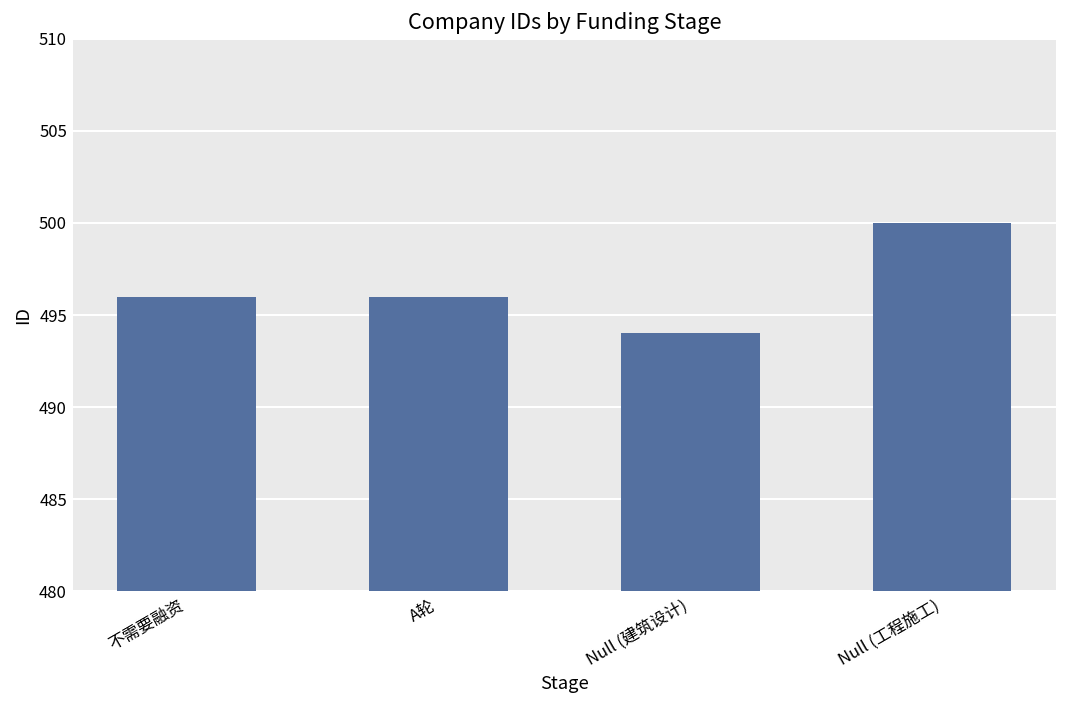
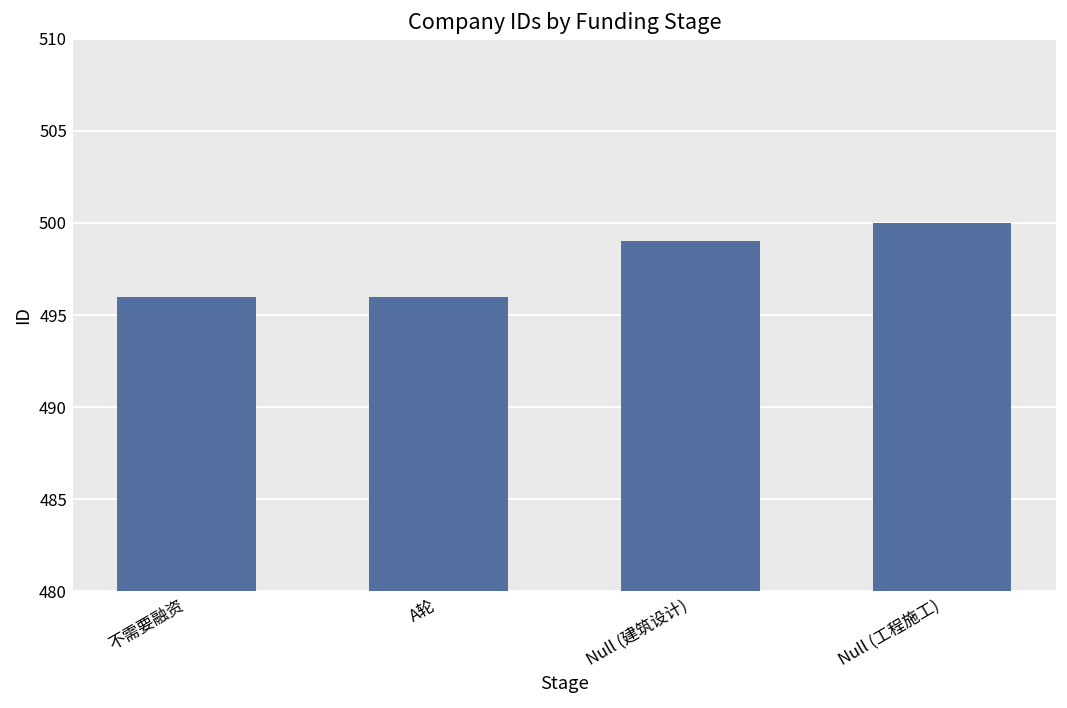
Null (建筑设计): 494 -> 499
